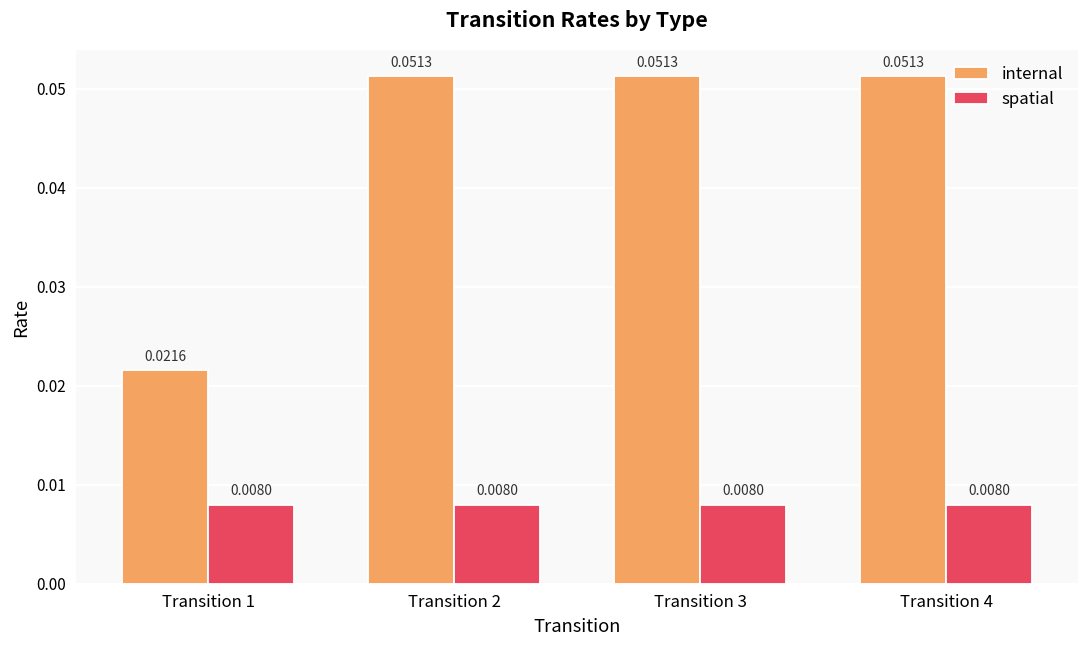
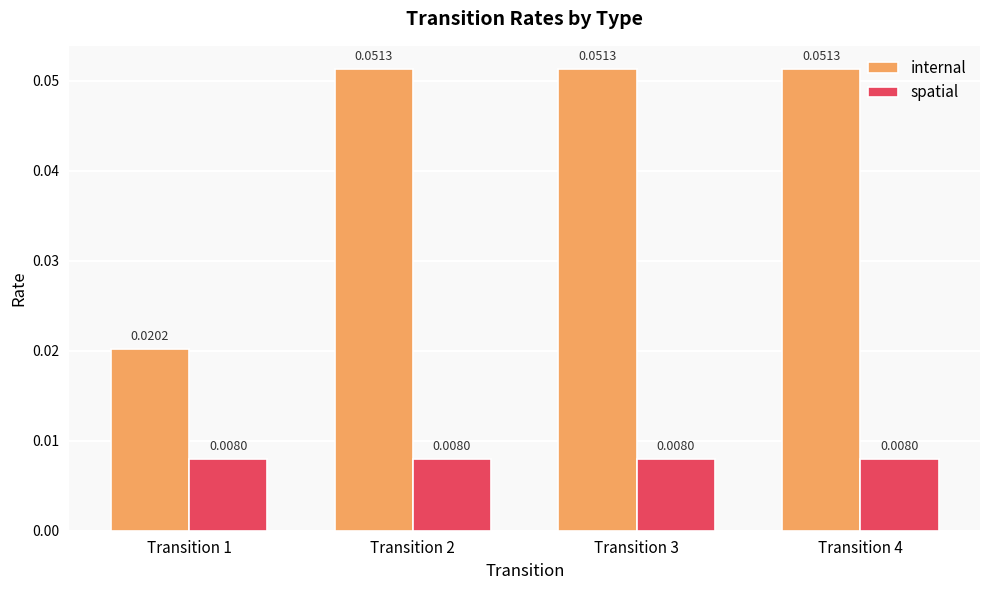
internal, Transition 1: 0.0216 -> 0.0202
